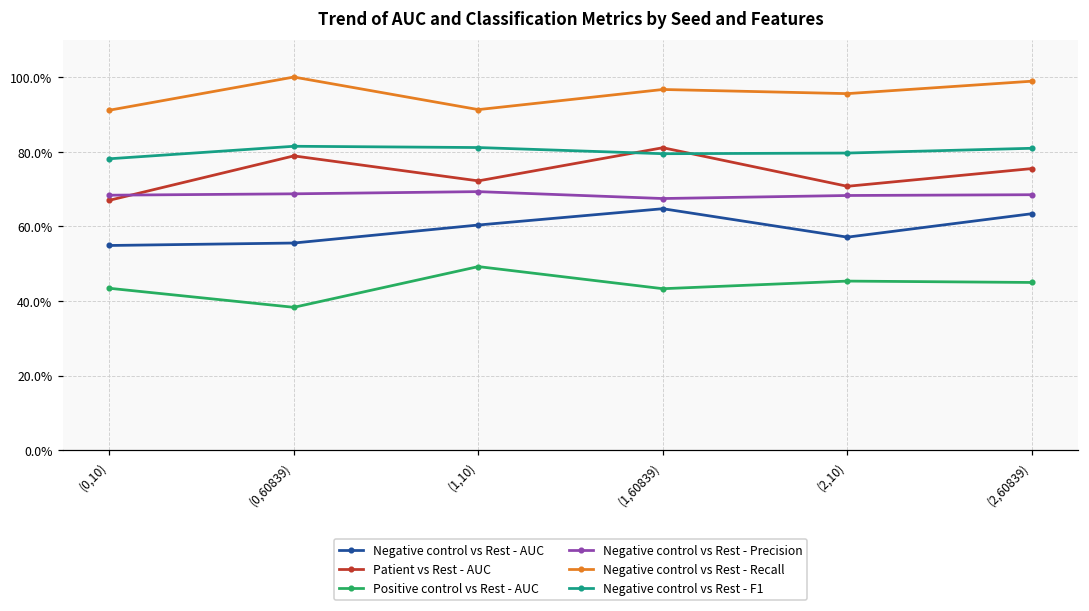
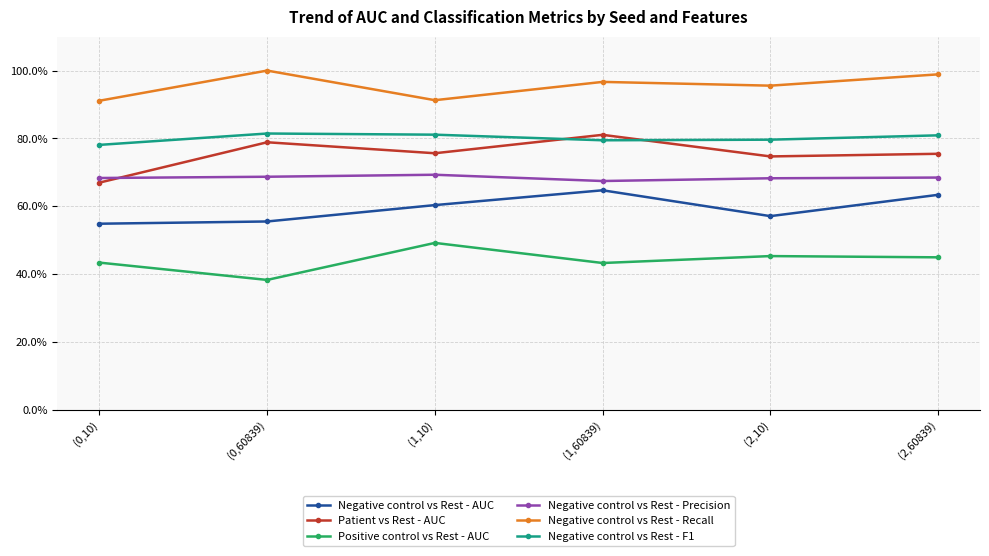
Patient vs Rest - AUC, (1,10): 72% -> 76%
Patient vs Rest - AUC, (2,10): 71% -> 75%
